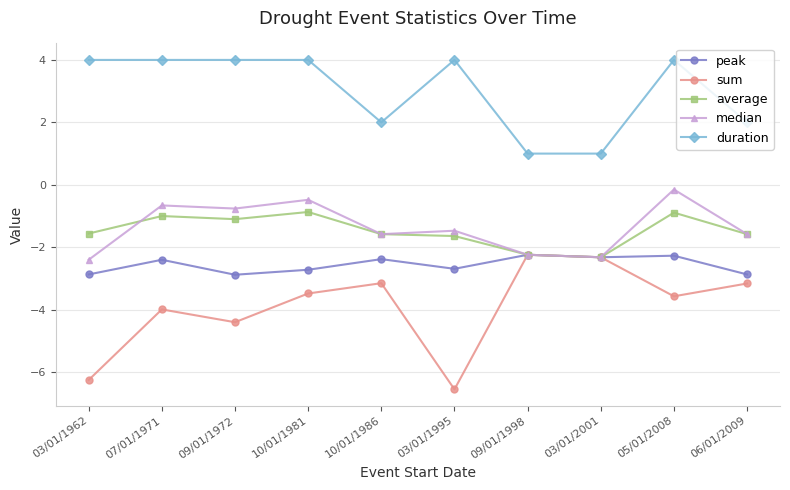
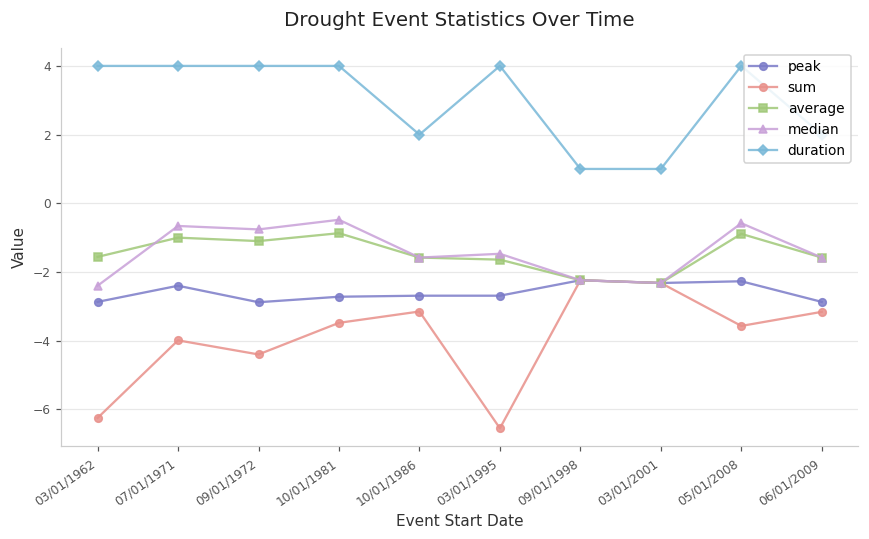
peak, 10/01/1986: -2.4 -> -2.7
median, 05/01/2008: -0.2 -> -0.6
